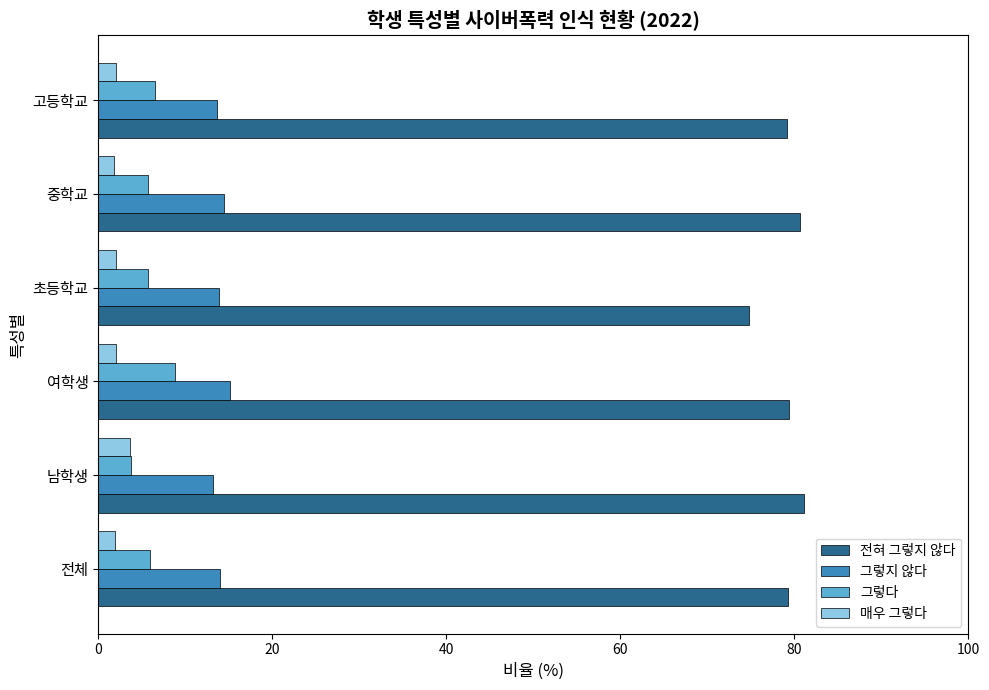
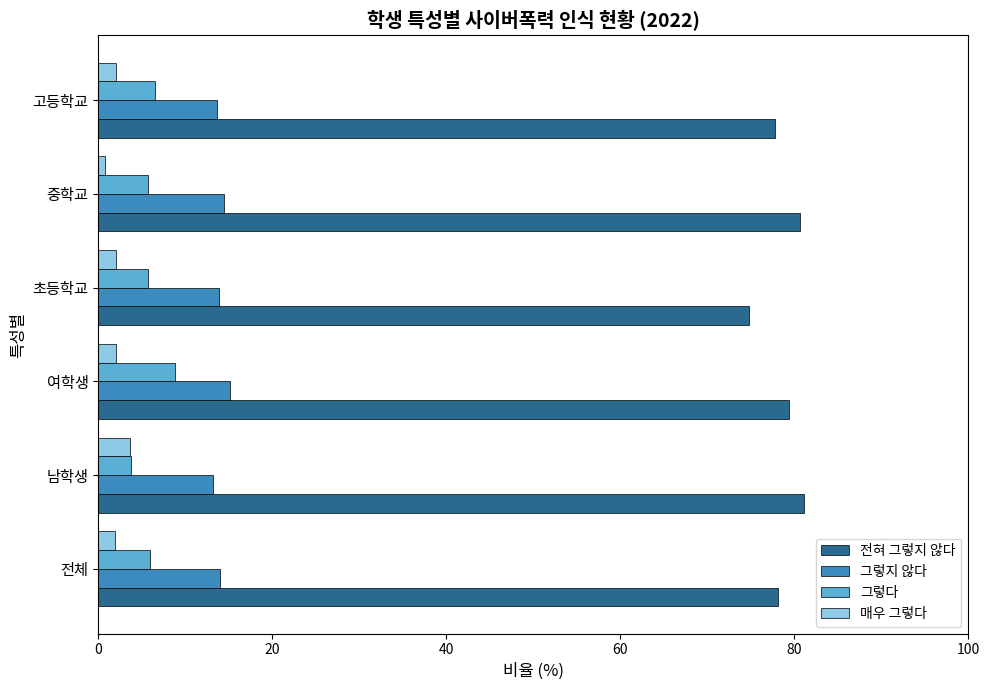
전혀 그렇지 않다, 고등학교: 79 -> 78
매우 그렇다, 중학교: 2 -> 1
전혀 그렇지 않다, 전체: 79 -> 78
